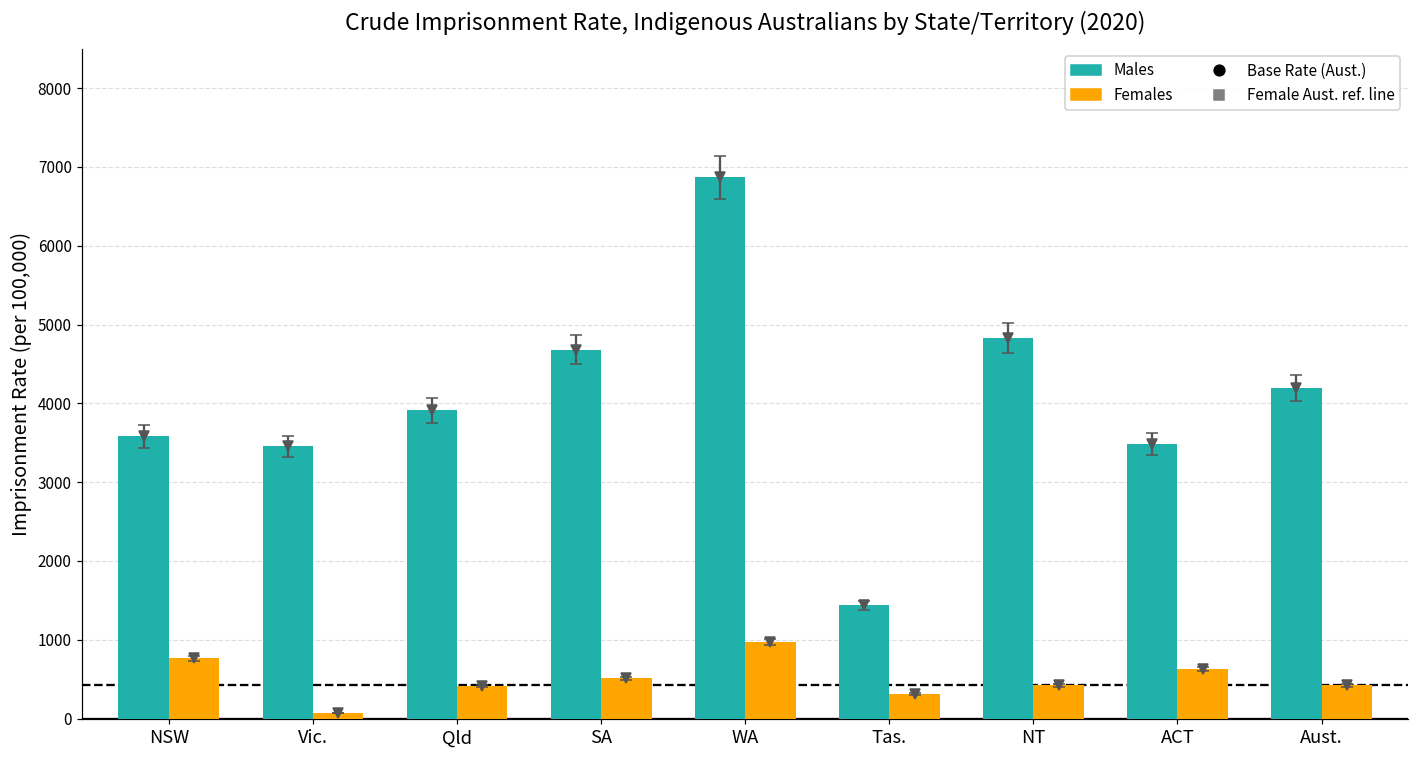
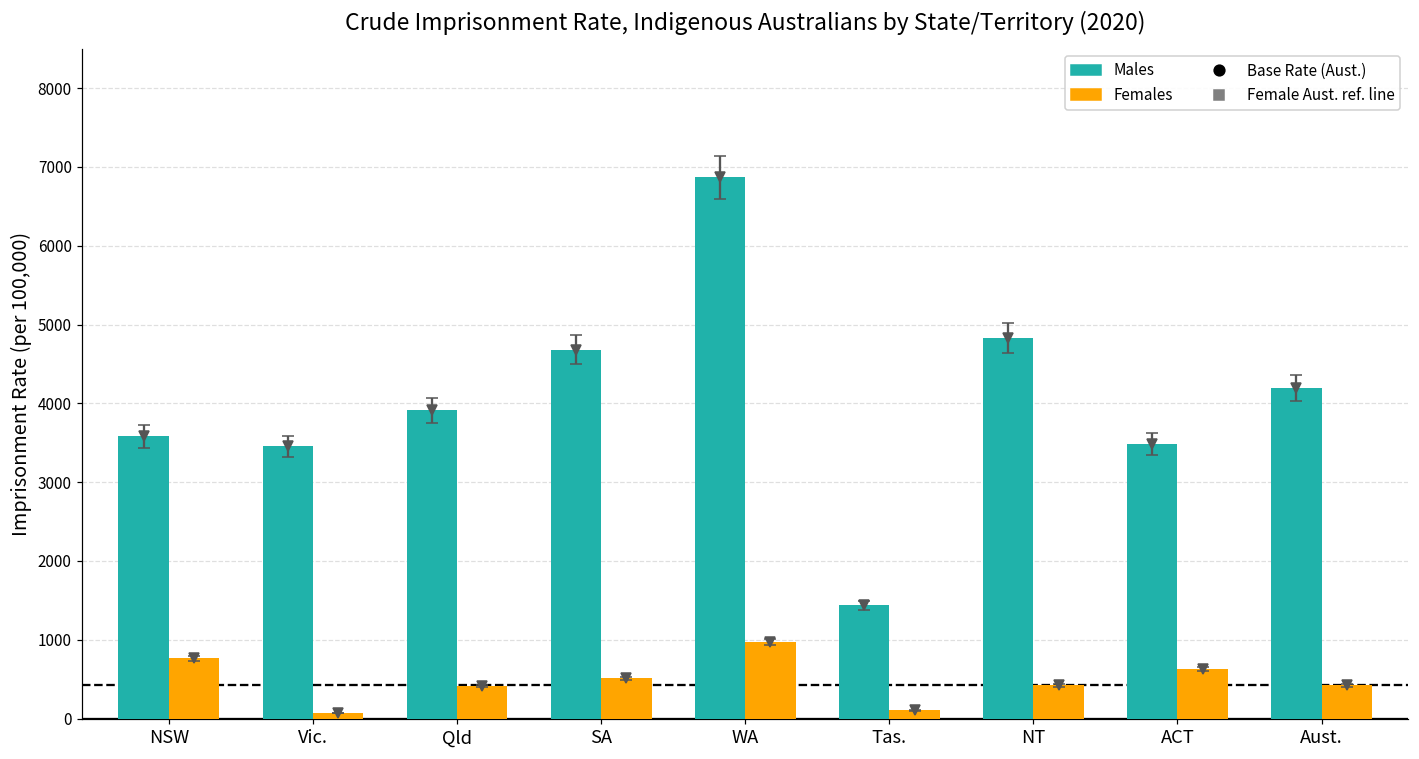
Females, Tas.: 300 -> 100
